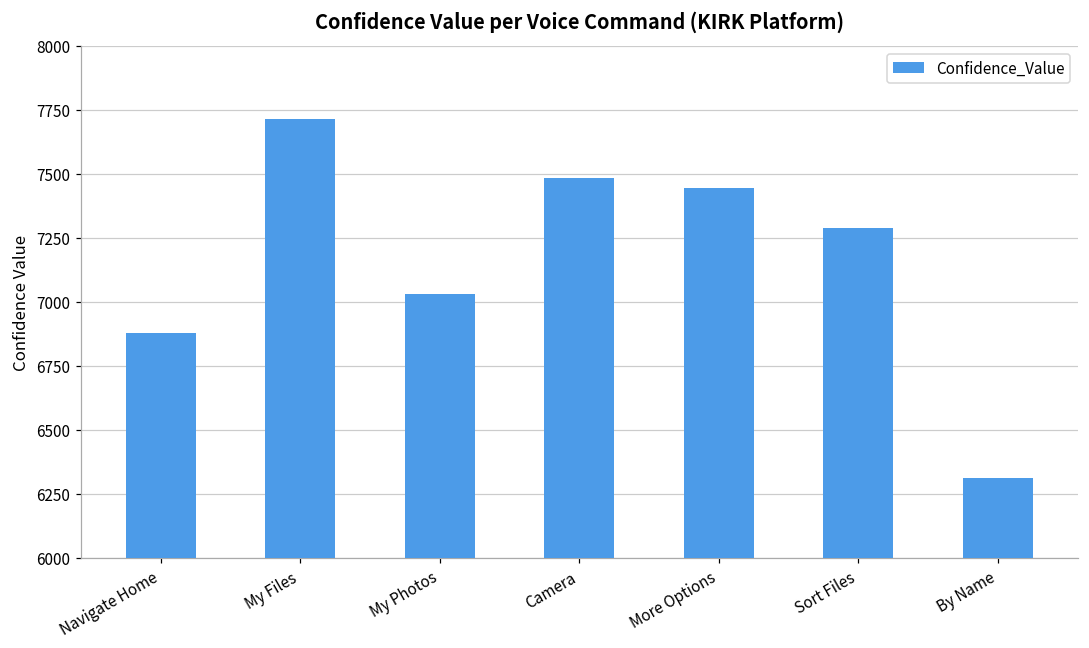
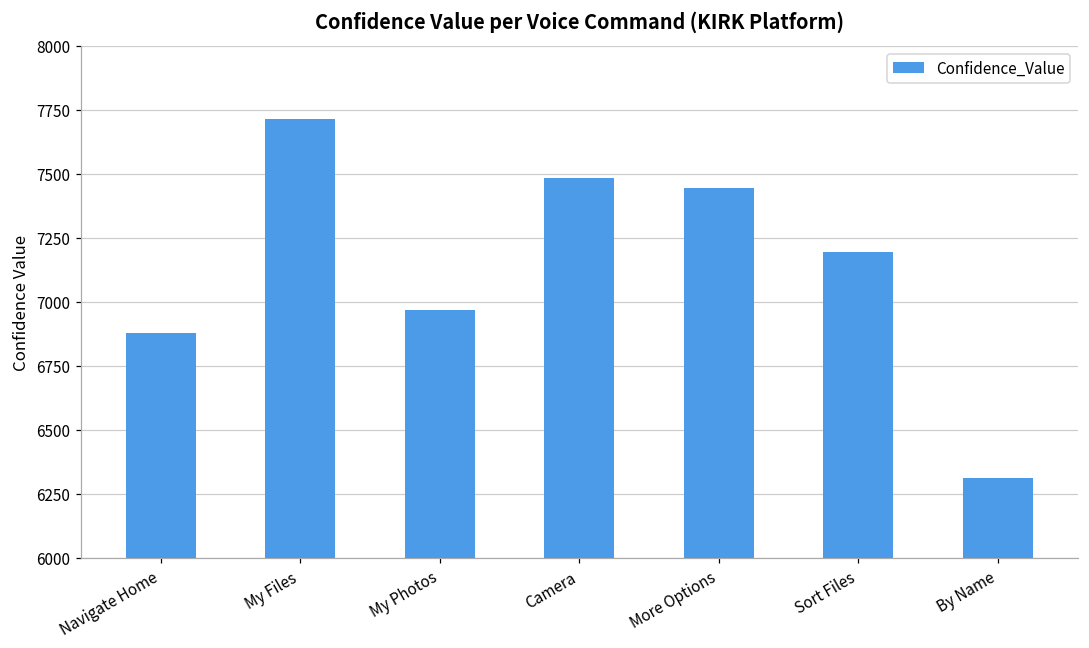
My Photos: 7030 -> 6970
Sort Files: 7290 -> 7200
